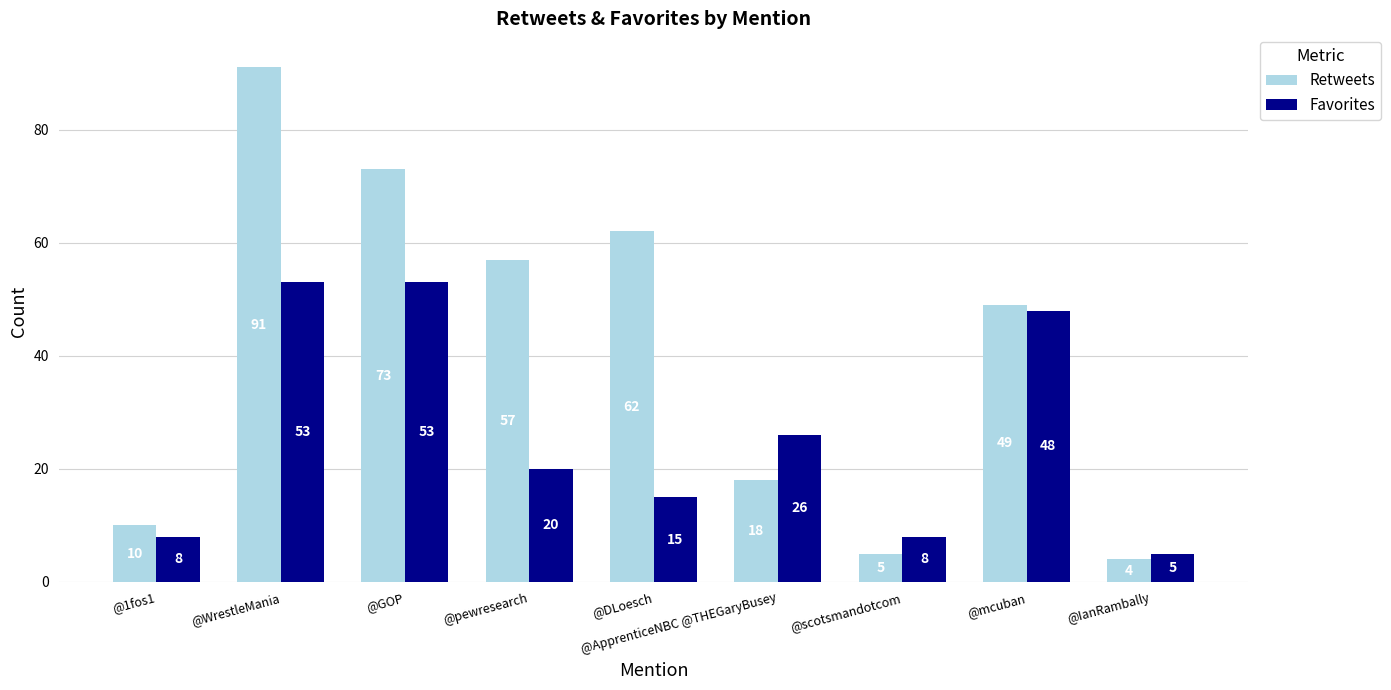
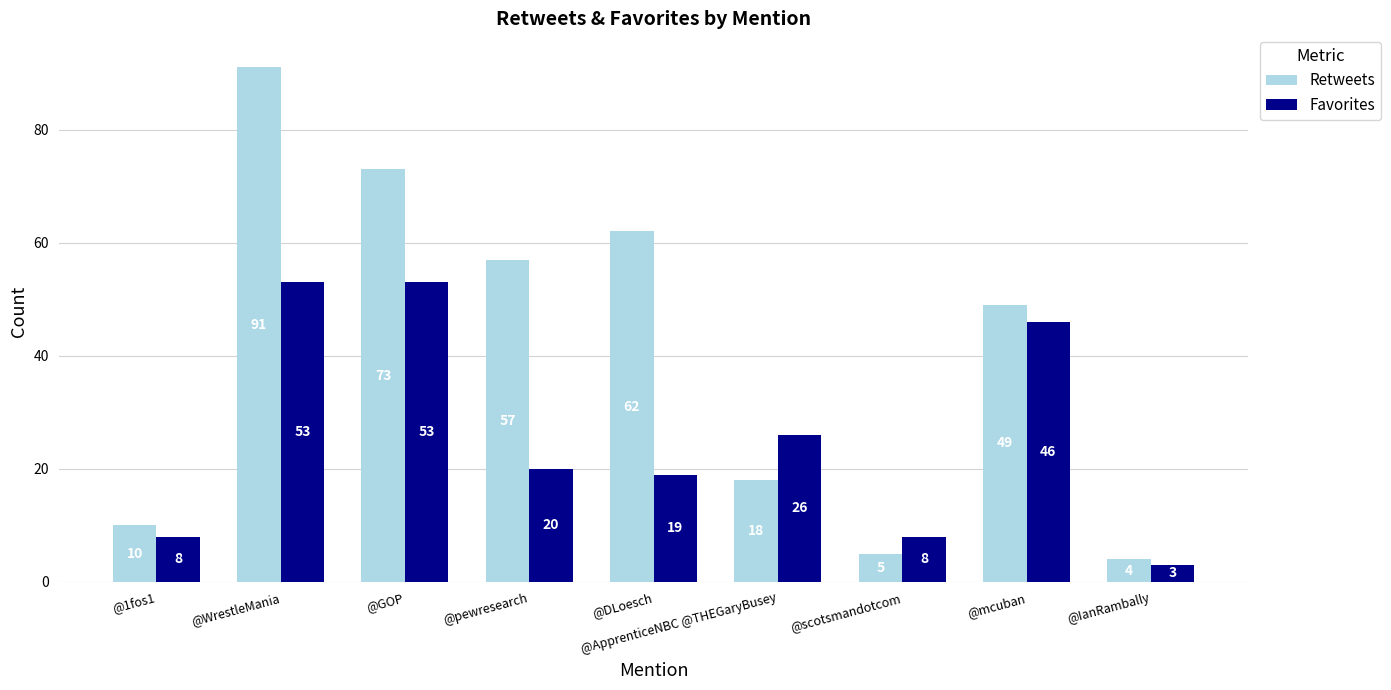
Favorites, @DLoesch: 15 -> 19
Favorites, @mcuban: 48 -> 46
Favorites, @IanRambally: 5 -> 3
